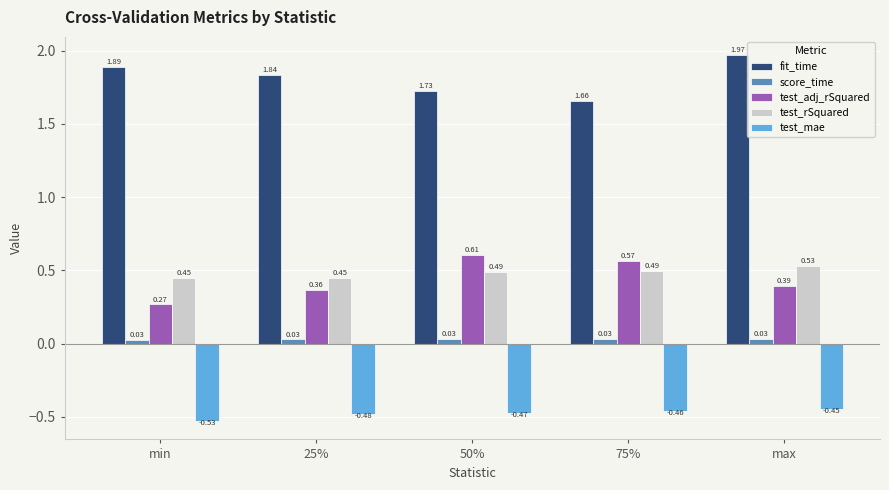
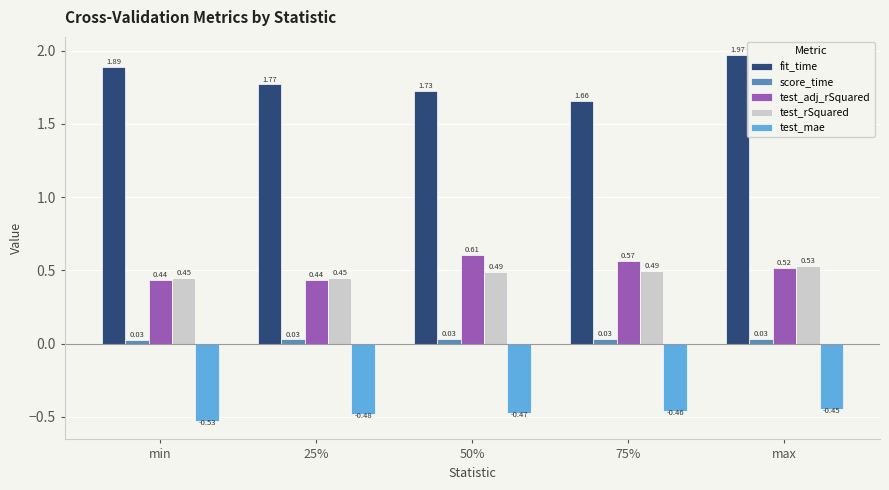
test_adj_rSquared, min: 0.27 -> 0.44
fit_time, 25%: 1.84 -> 1.77
test_adj_rSquared, 25%: 0.36 -> 0.44
test_adj_rSquared, max: 0.39 -> 0.52
